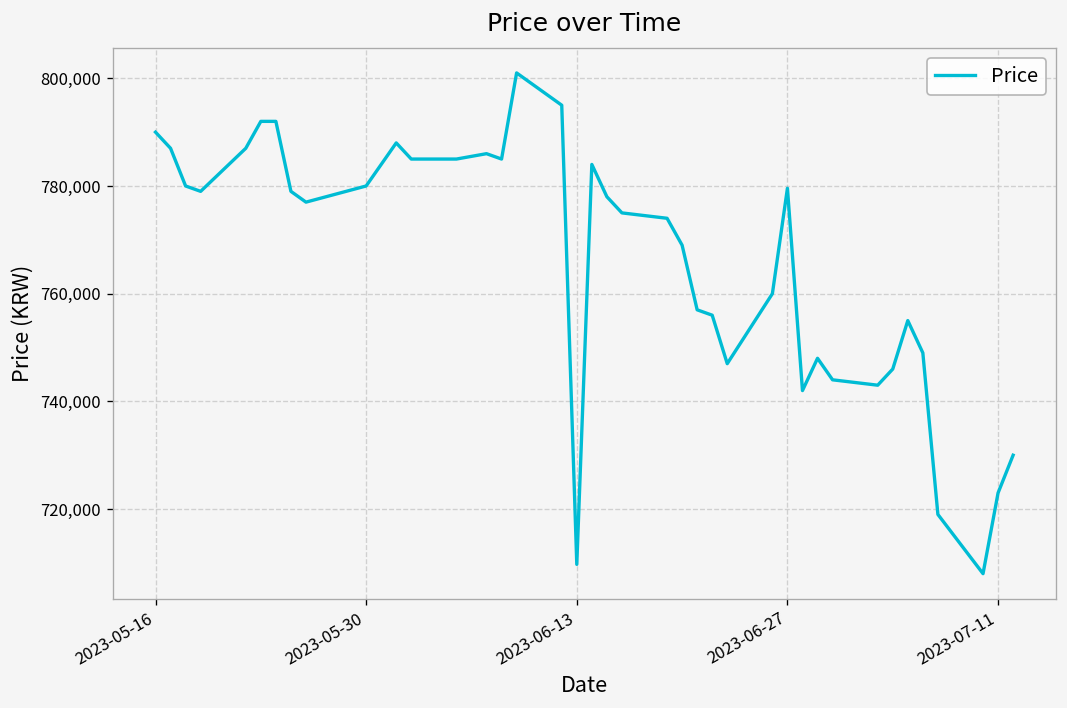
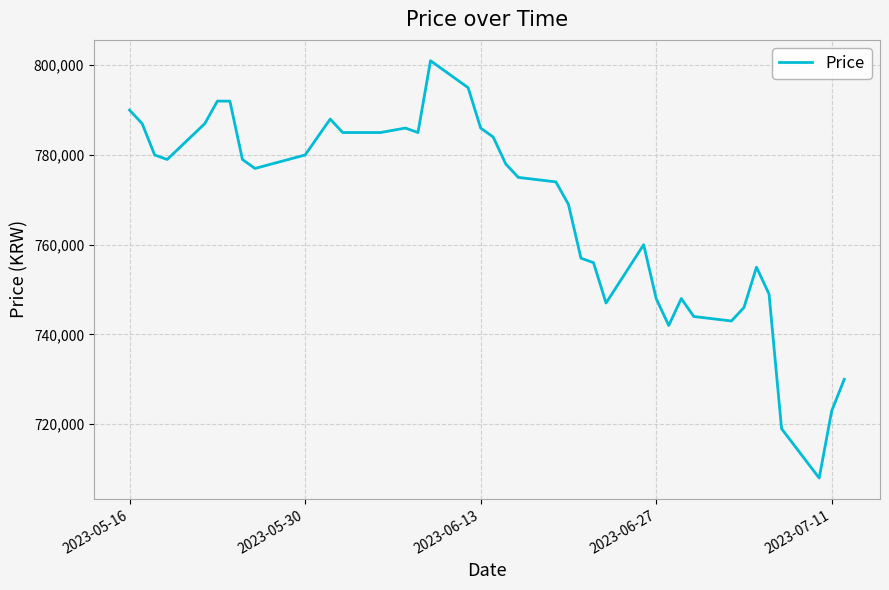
2023-06-13: 710,000 -> 786,000
2023-06-27: 780,000 -> 748,000
